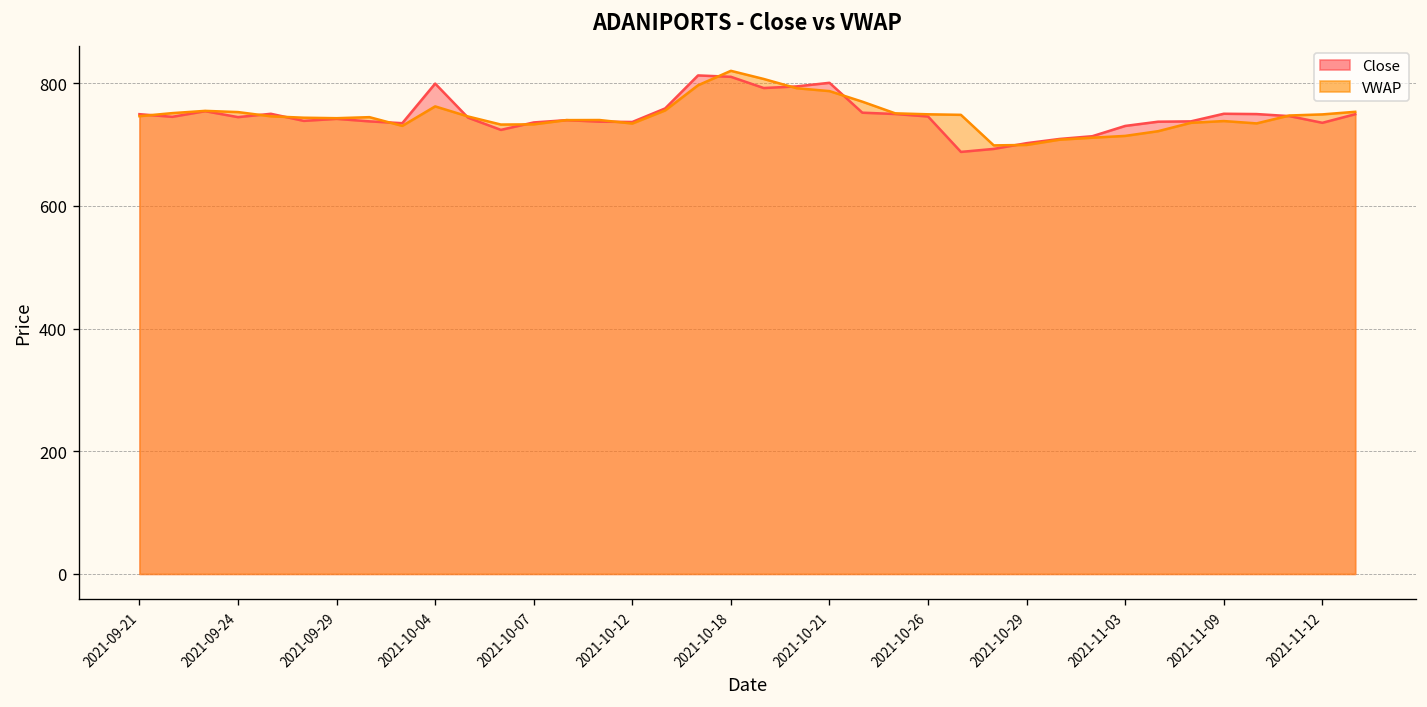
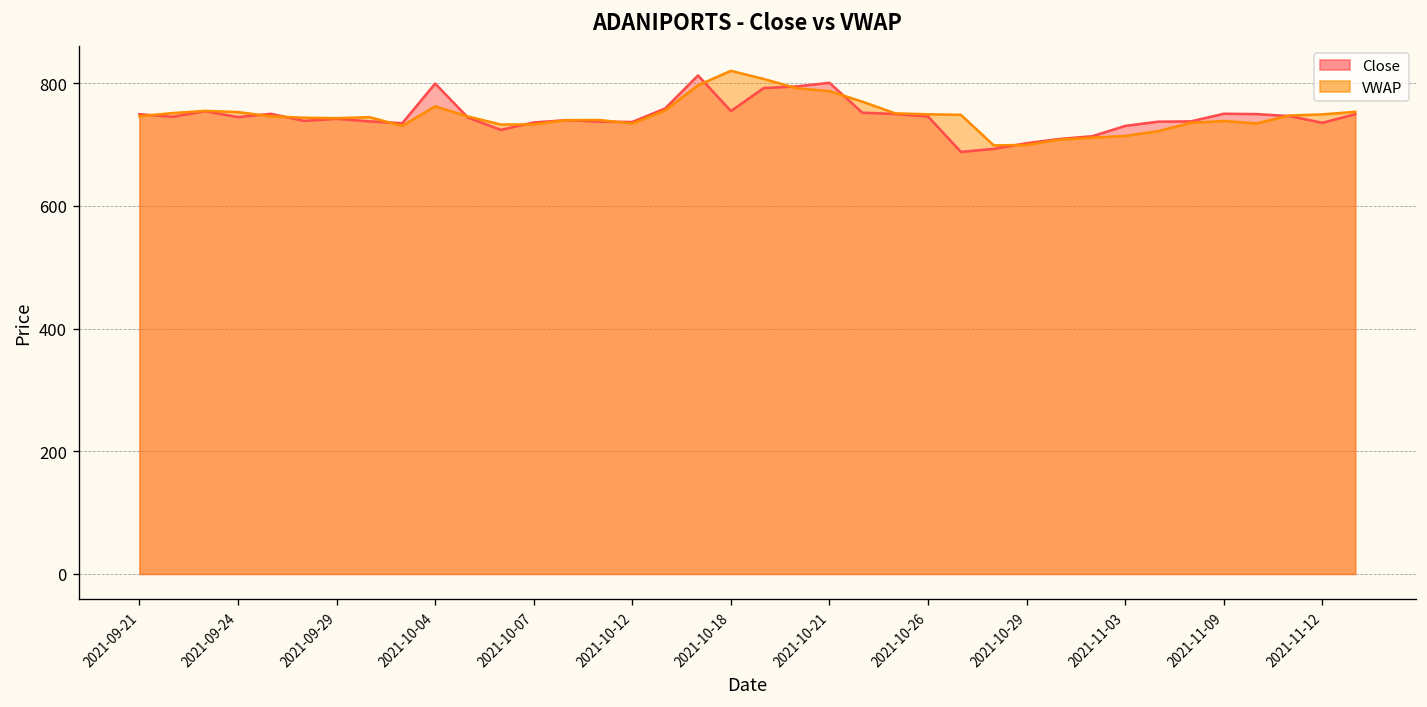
Close, 2021-10-18: 810 -> 750
